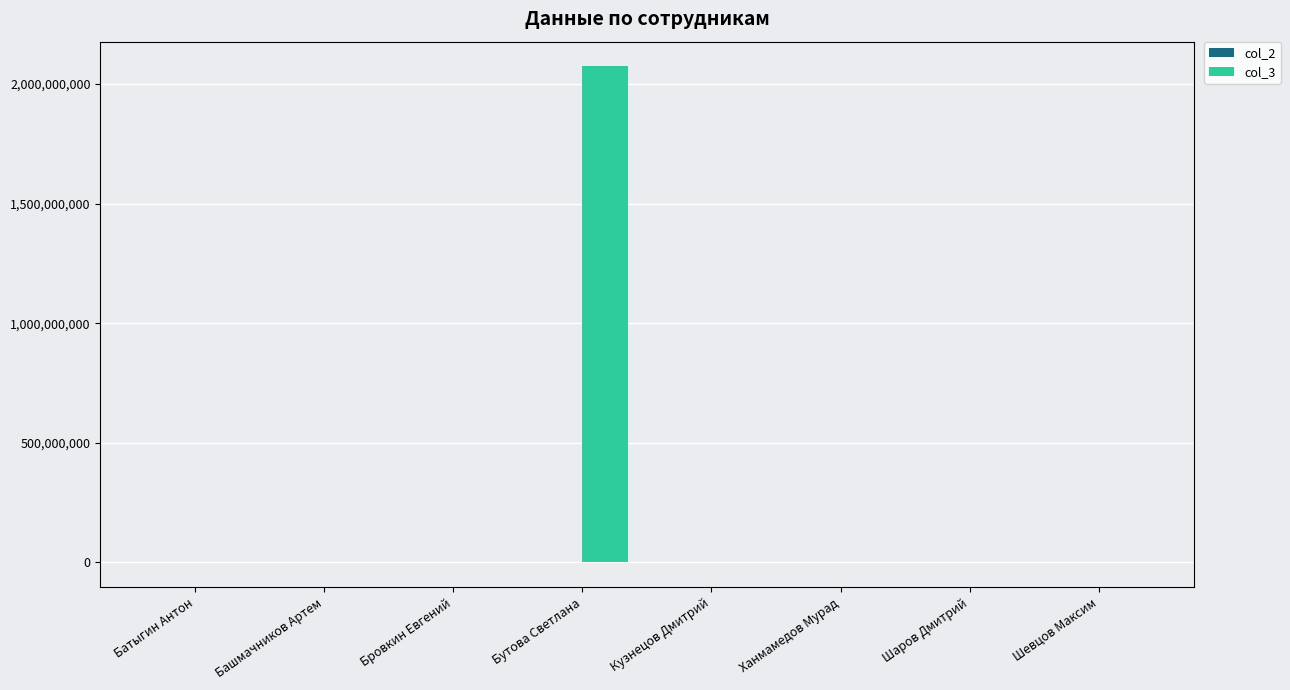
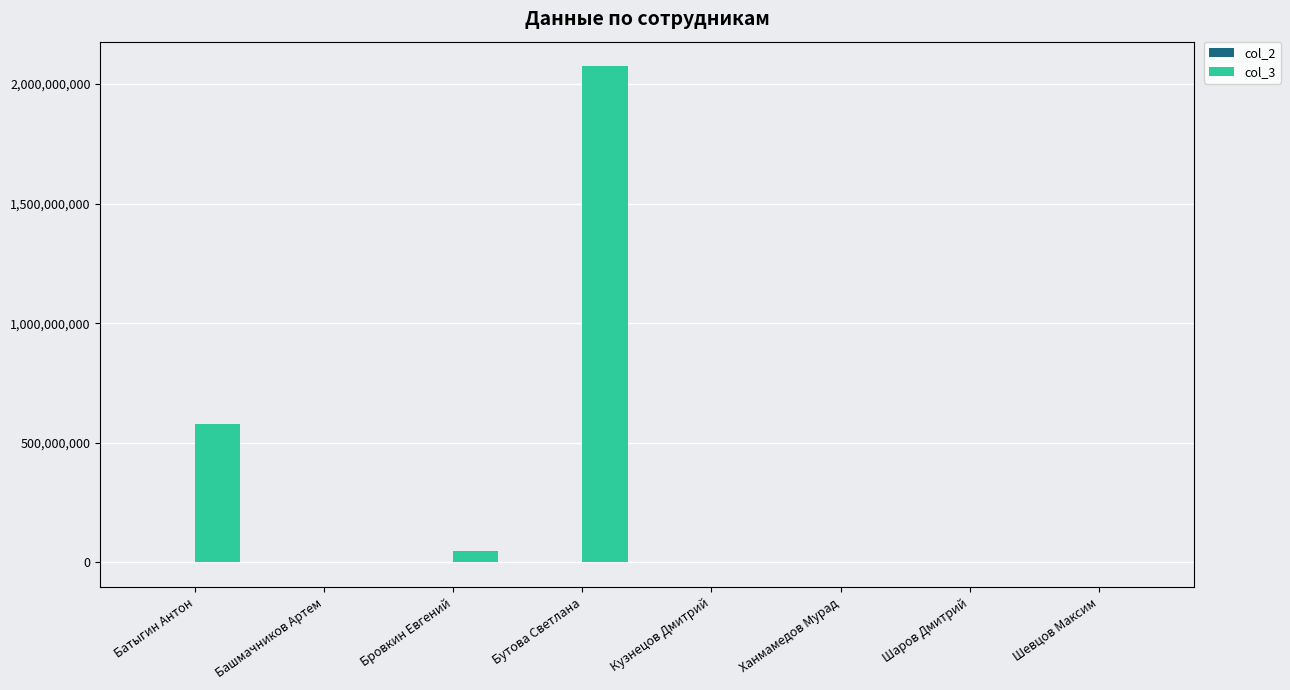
col_3, Батыгин Антон: 0 -> 580,000,000
col_3, Бровкин Евгений: 0 -> 50,000,000
